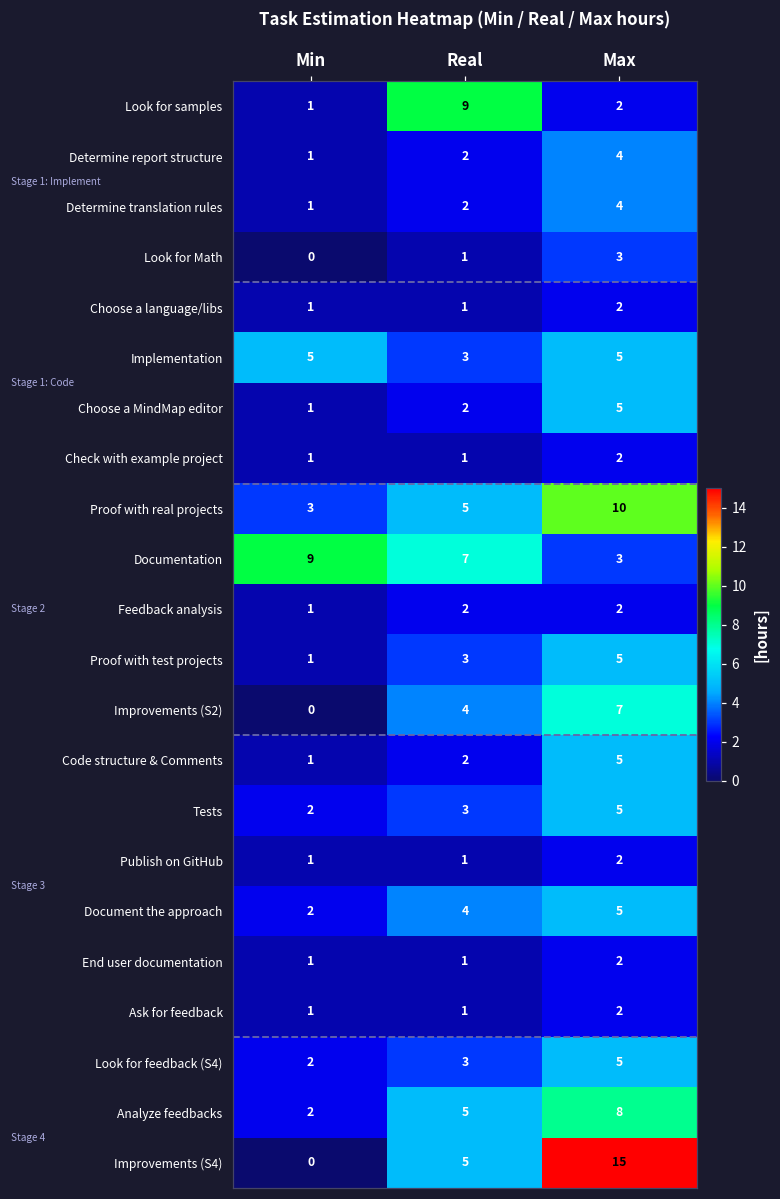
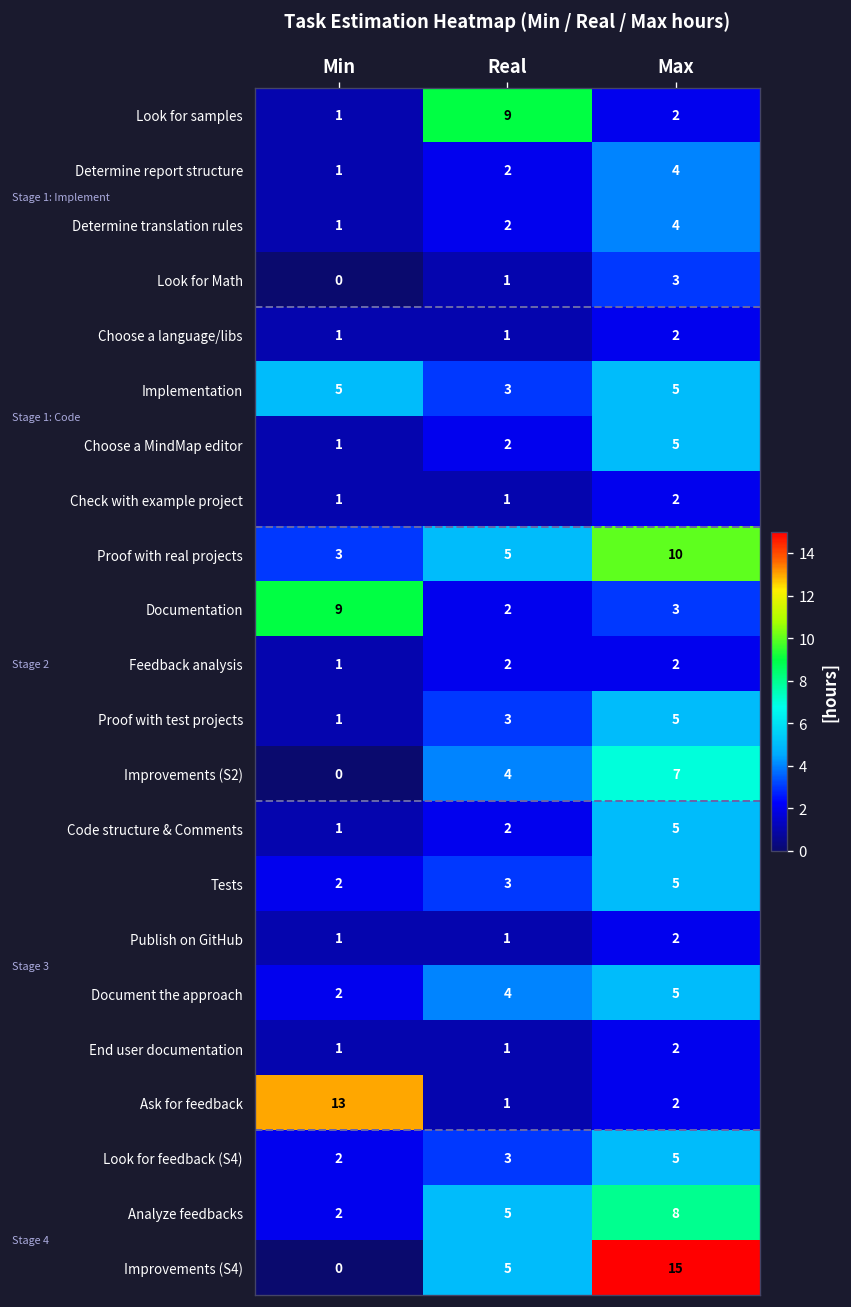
Documentation, Real: 7 -> 2
Ask for feedback, Min: 1 -> 13
